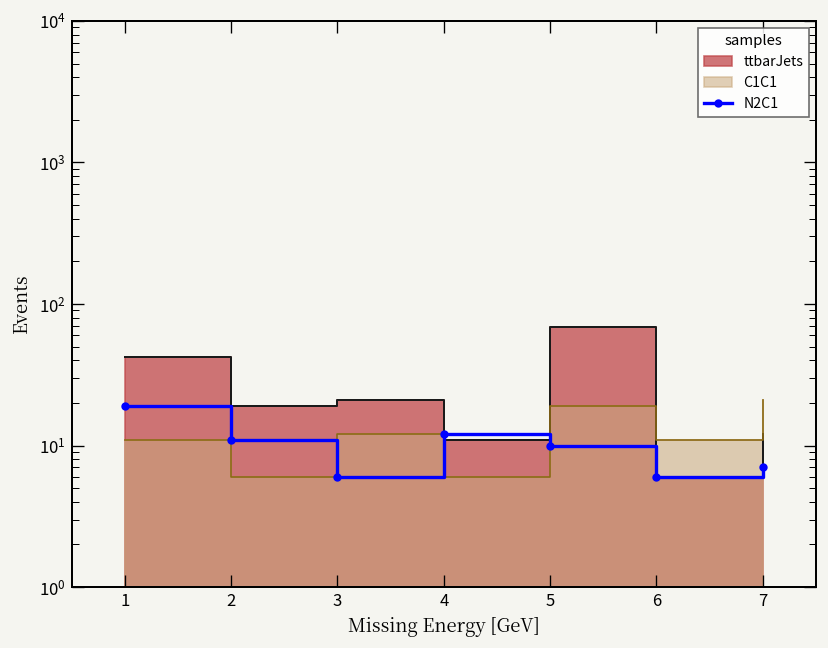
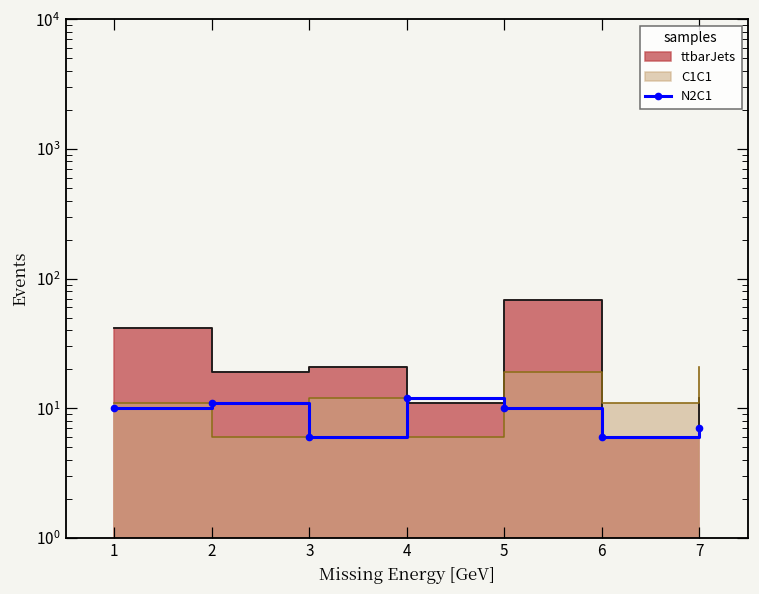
N2C1, 1: 19 -> 10
